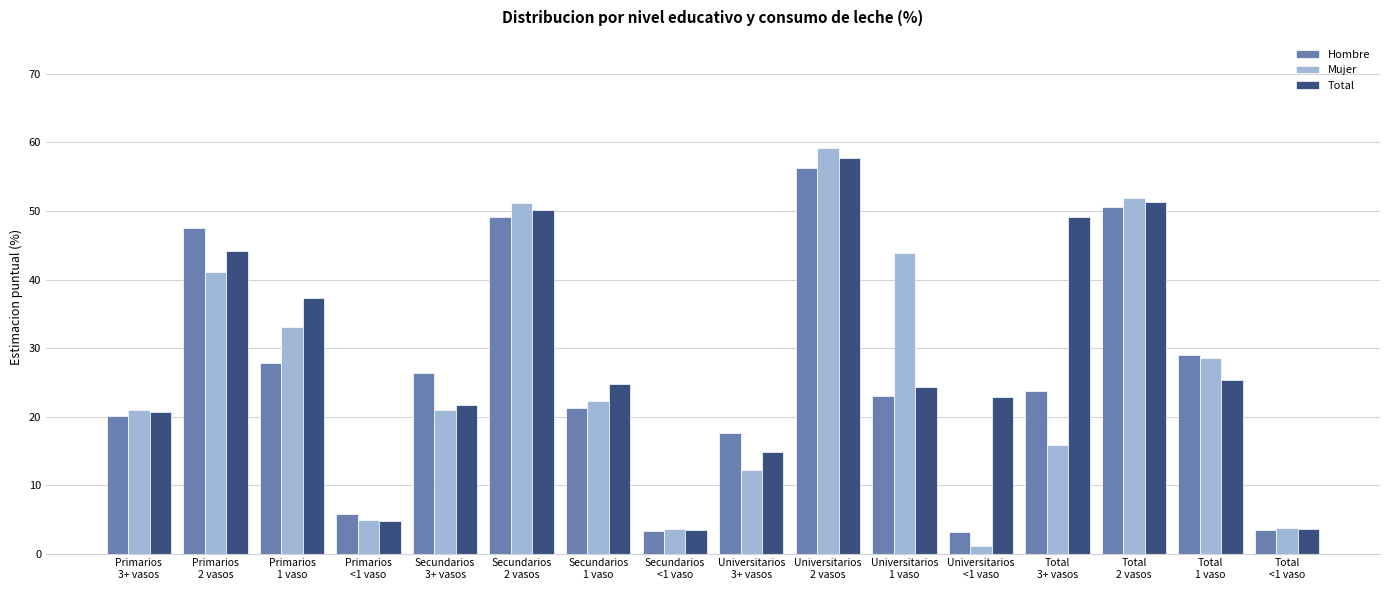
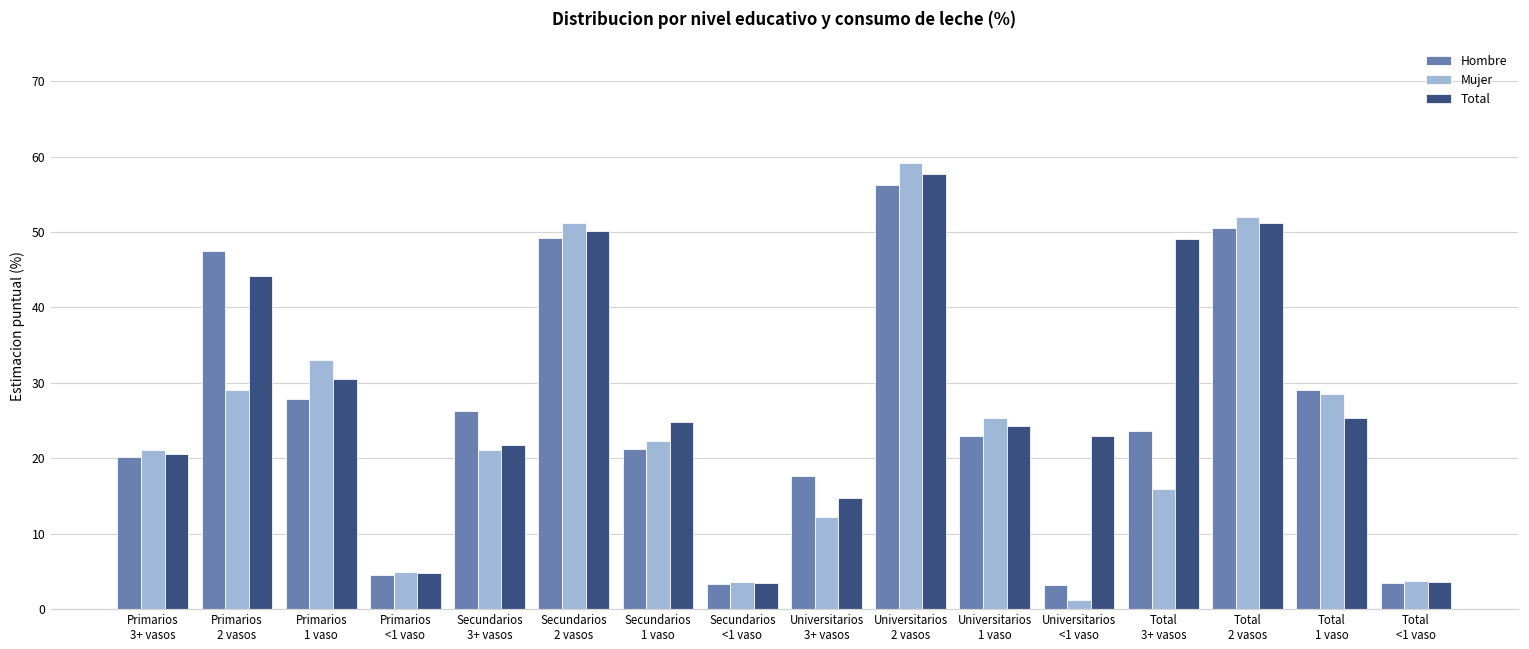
Mujer, Primarios 2 vasos: 41 -> 29
Total, Primarios 1 vaso: 37 -> 31
Hombre, Primarios <1 vaso: 6 -> 5
Mujer, Universitarios 1 vaso: 44 -> 25
